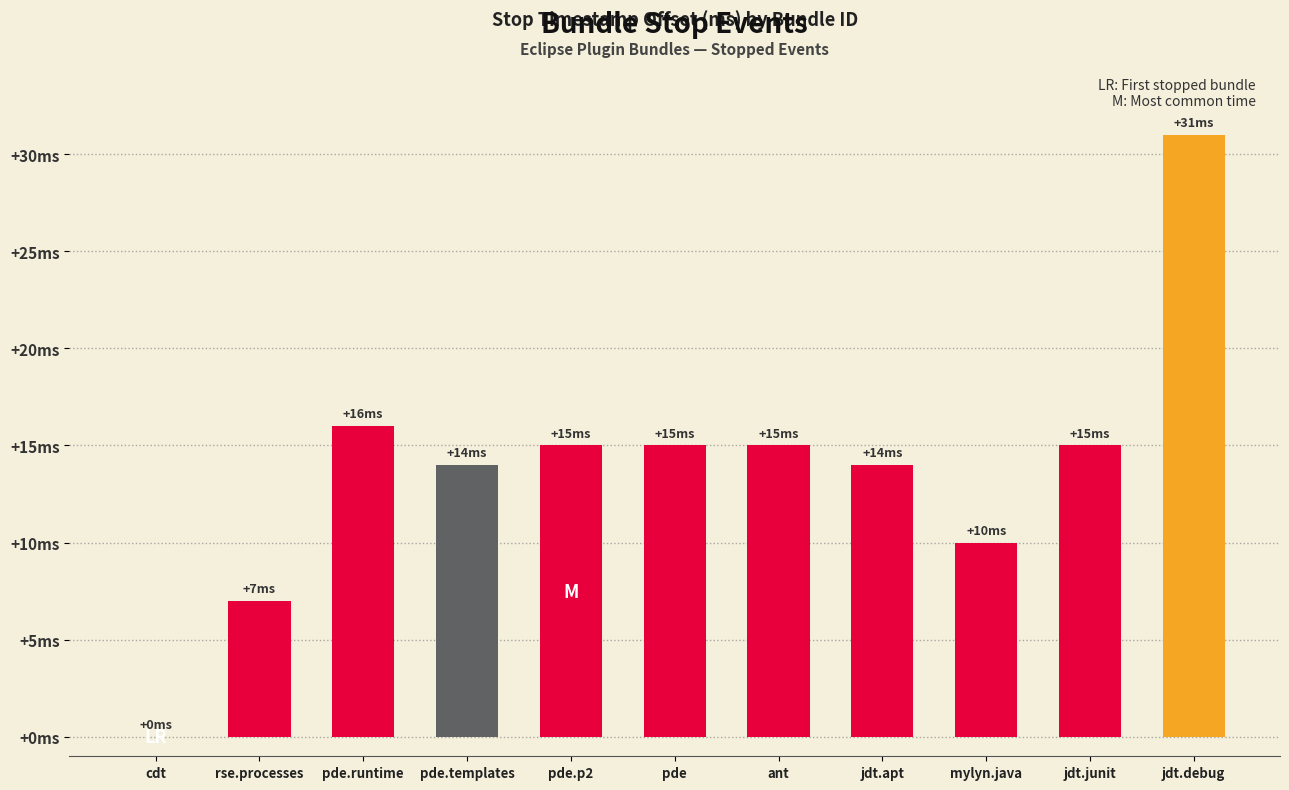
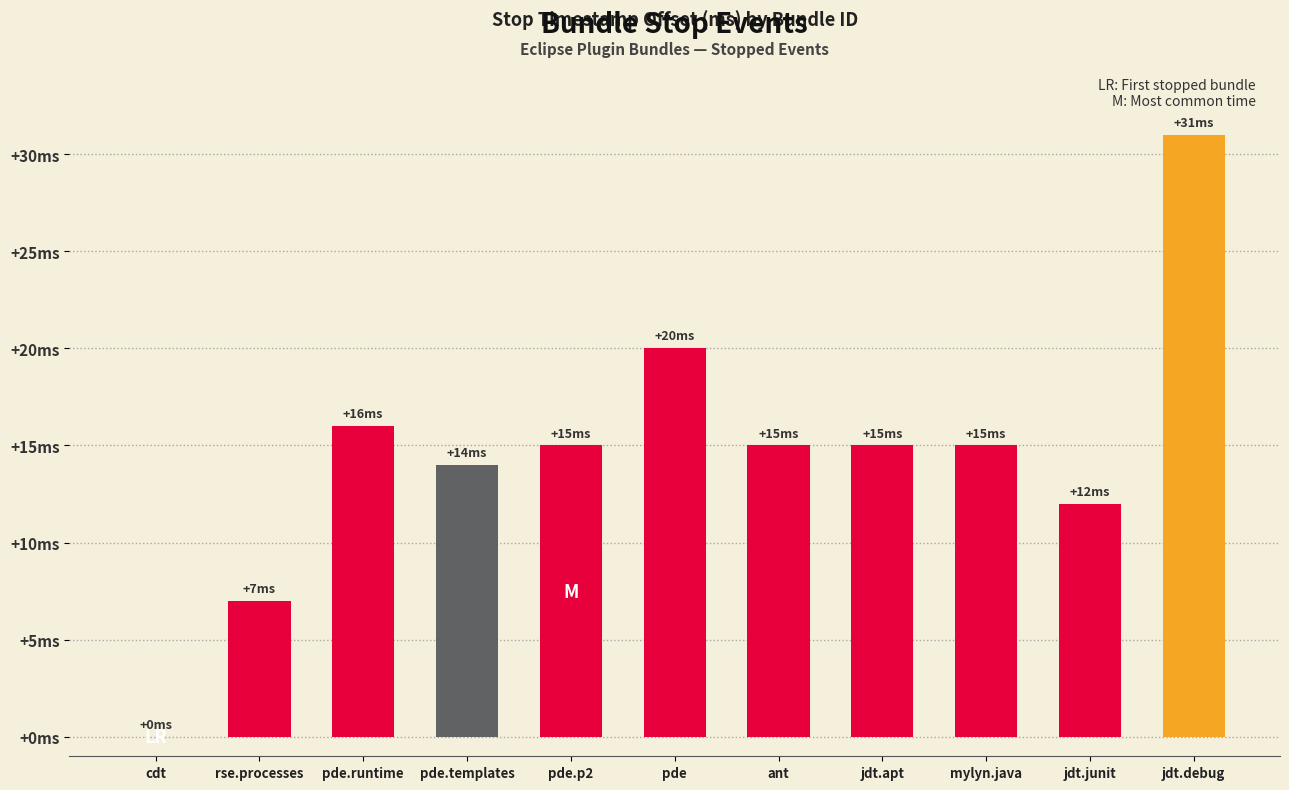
pde: +15 -> +20
jdt.apt: +14 -> +15
mylyn.java: +10 -> +15
jdt.junit: +15 -> +12
